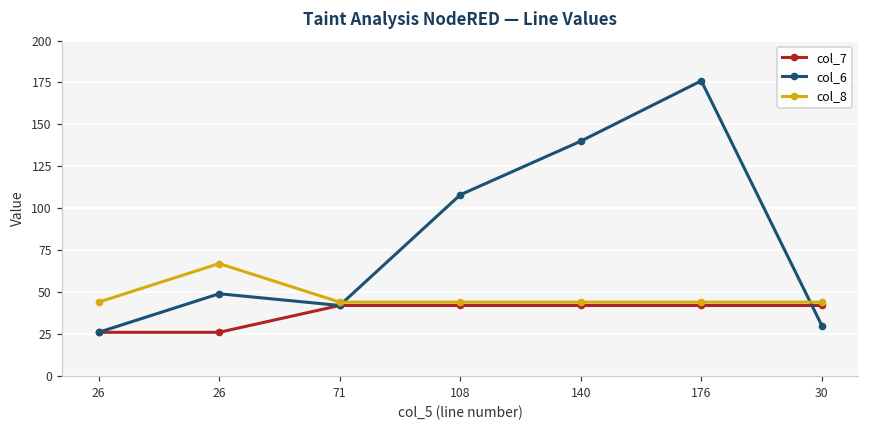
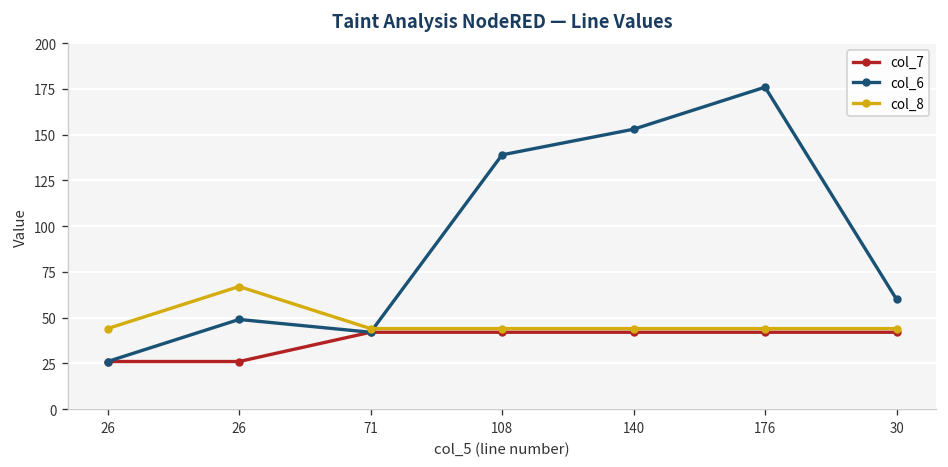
col_6, 108: 108 -> 139
col_6, 140: 140 -> 153
col_6, 30: 30 -> 60
